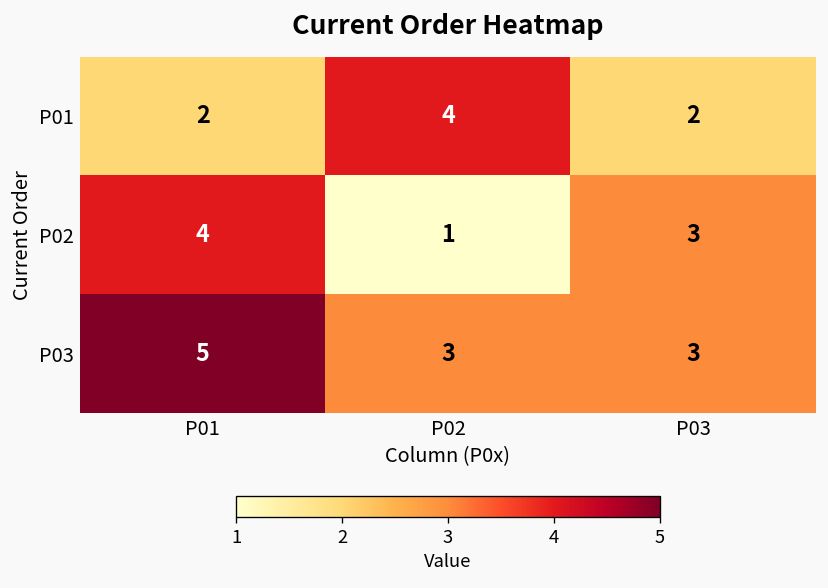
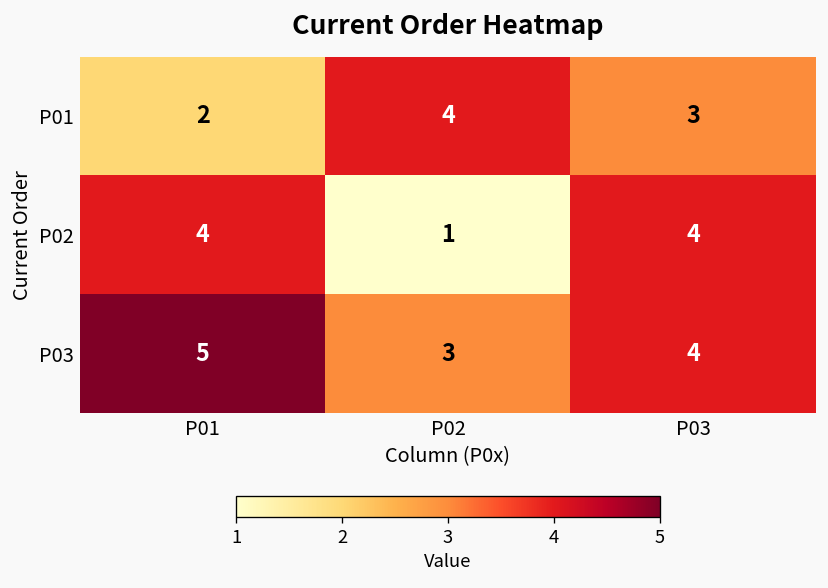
P01, P03: 2 -> 3
P02, P03: 3 -> 4
P03, P03: 3 -> 4
